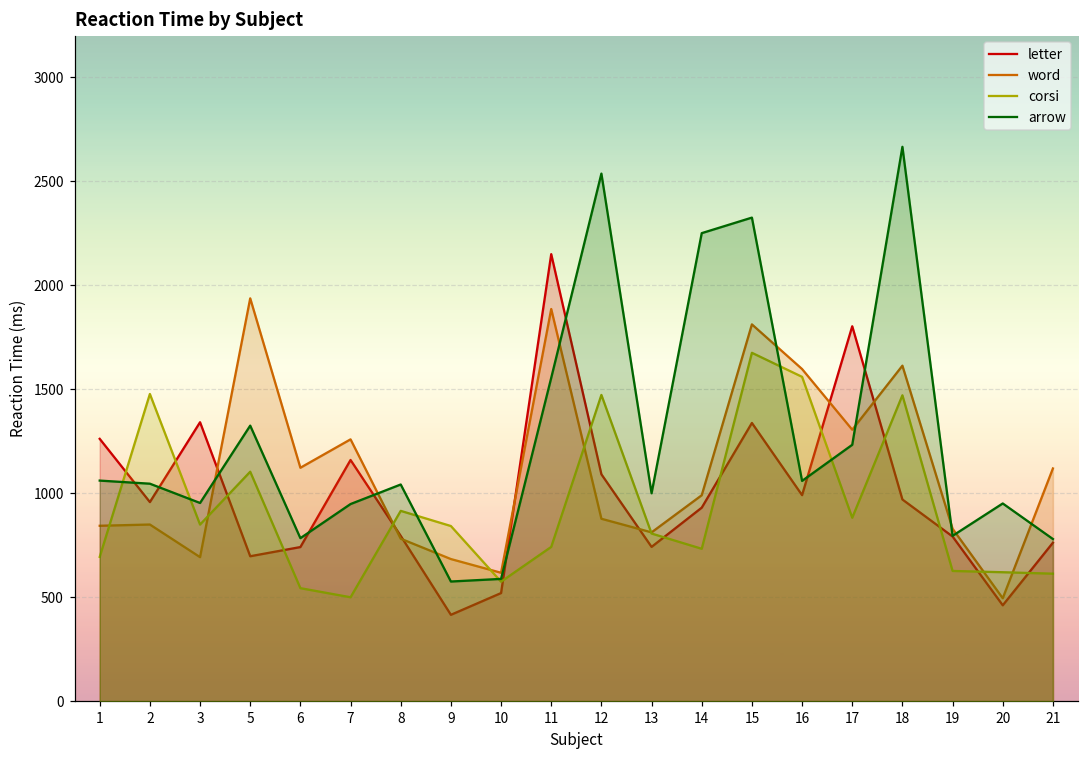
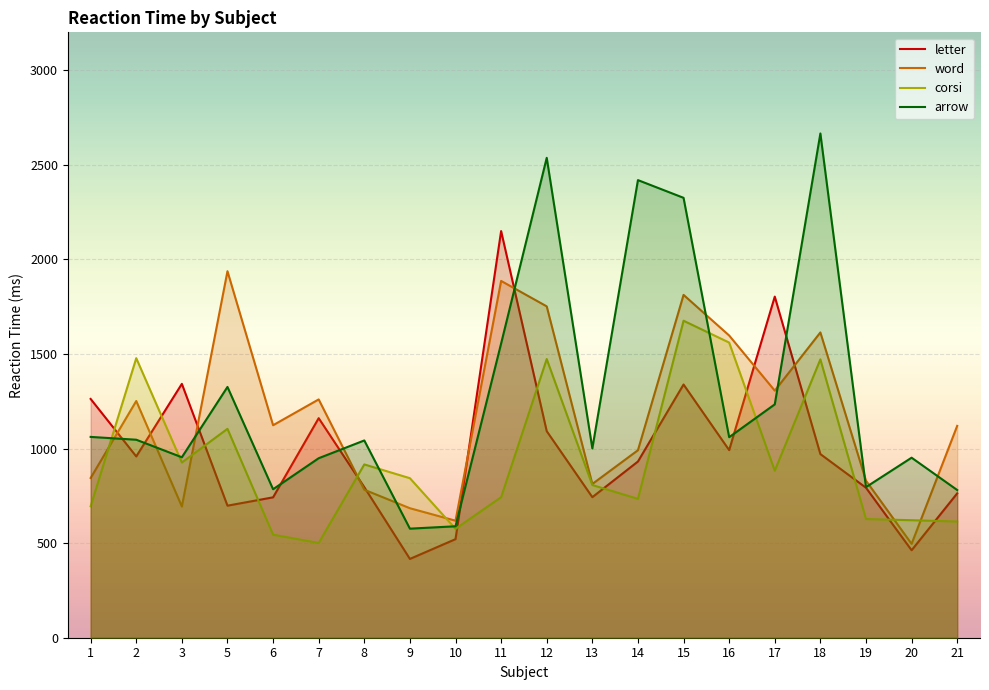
word, 2: 850 -> 1250
corsi, 3: 850 -> 930
word, 12: 880 -> 1750
arrow, 14: 2250 -> 2420
